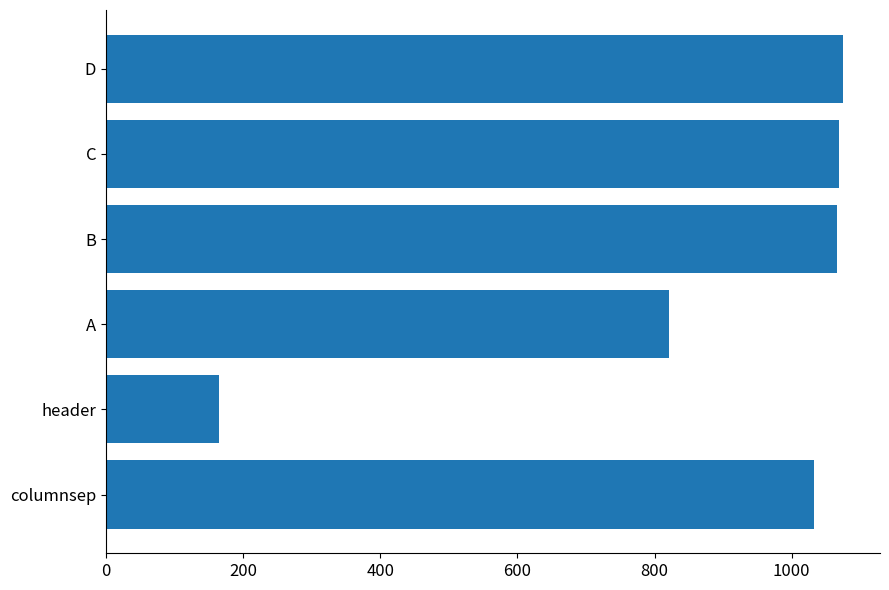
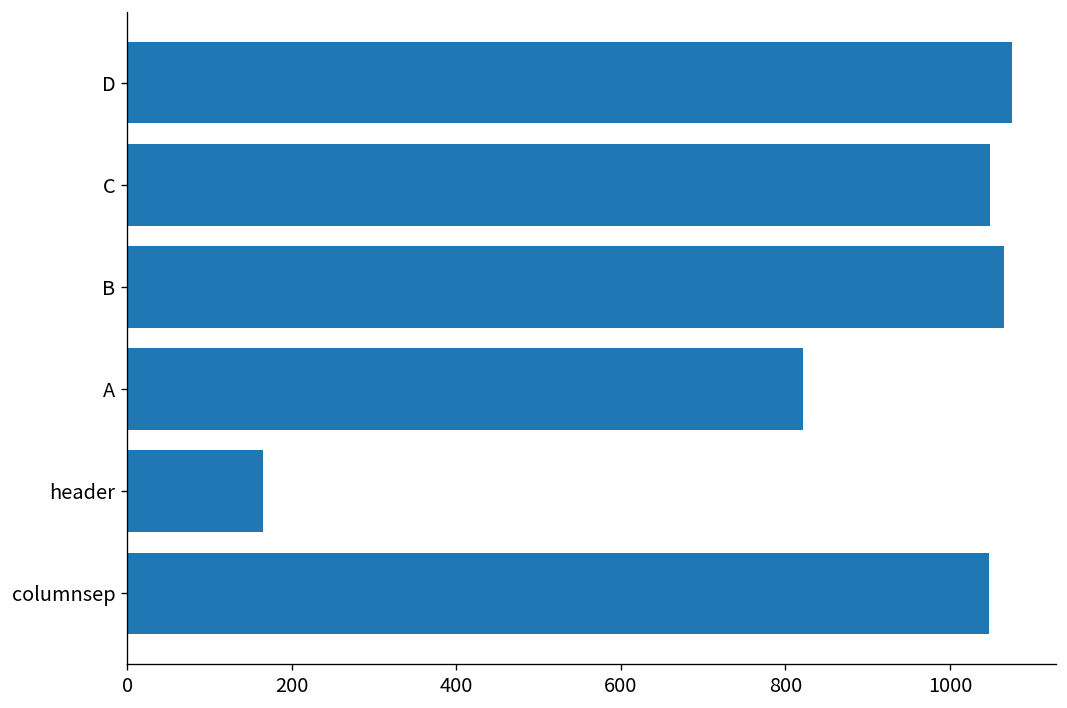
C: 1070 -> 1050
columnsep: 1030 -> 1050
